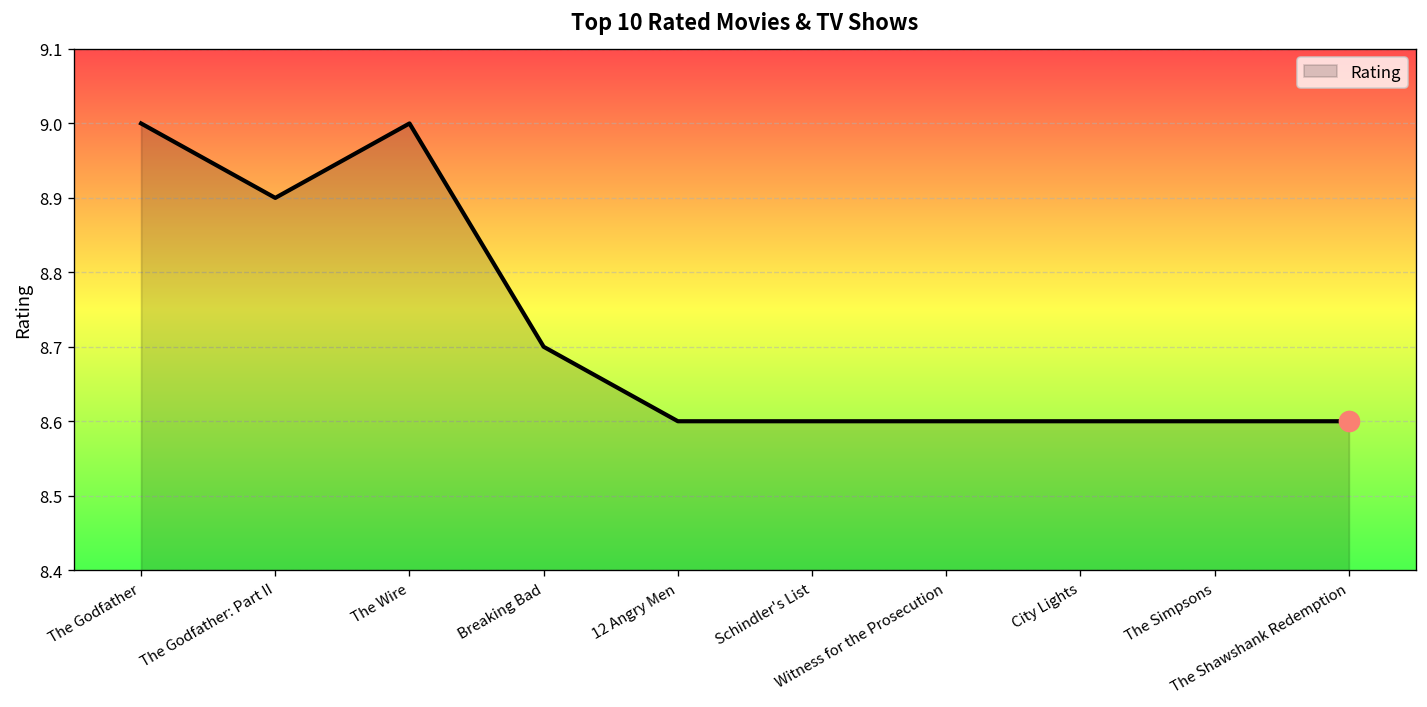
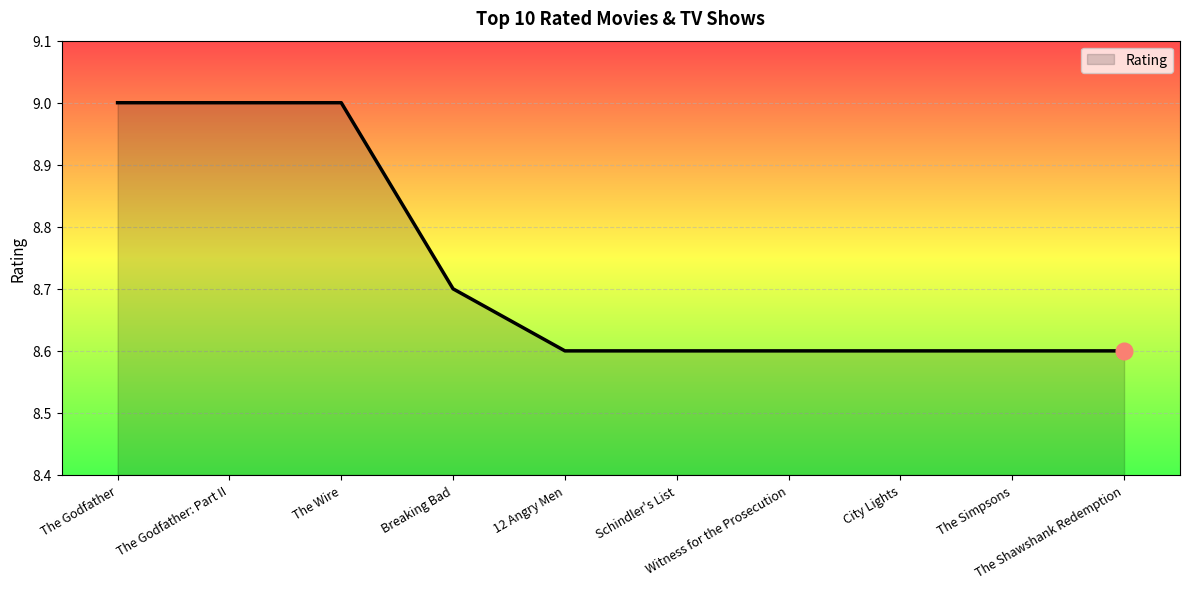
Rating, The Godfather: Part II: 8.9 -> 9.0
